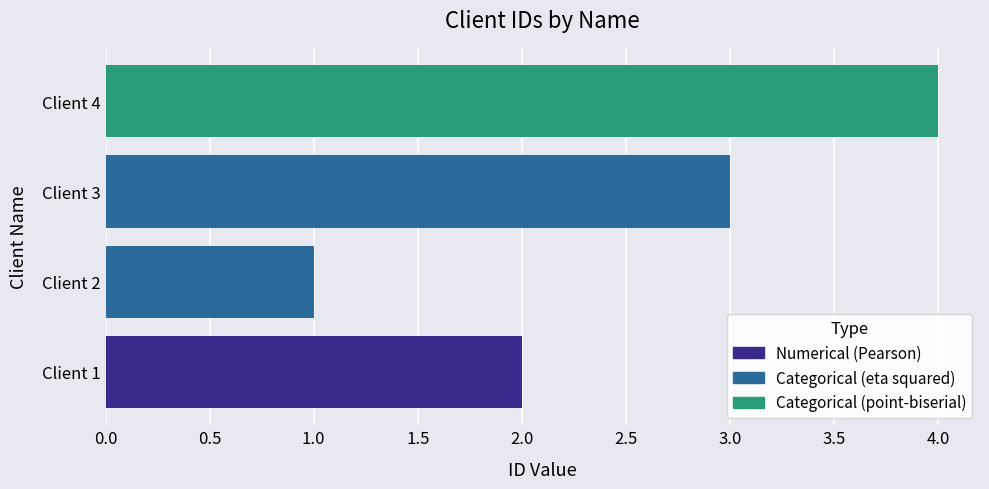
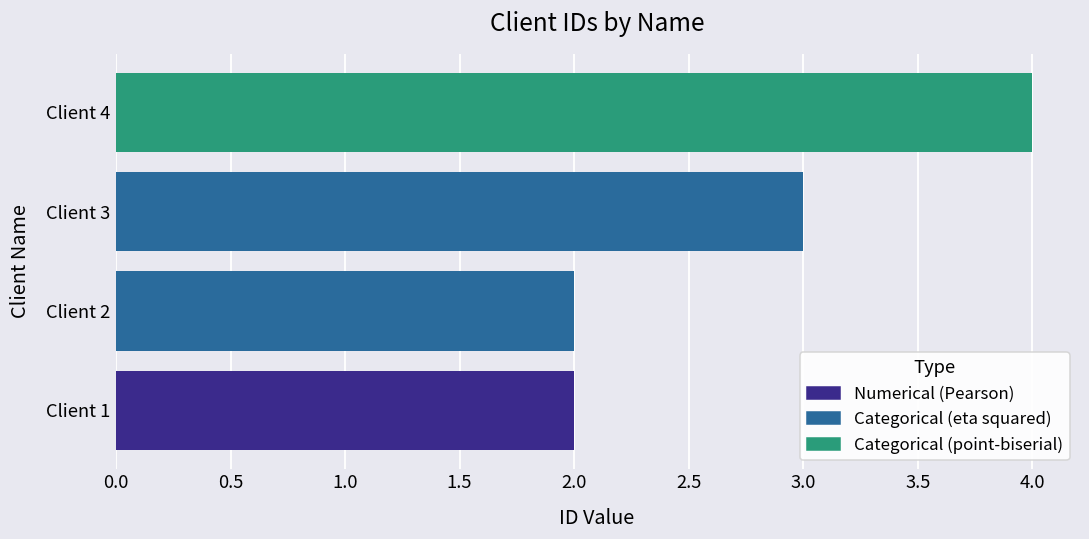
Client 2: 1 -> 2
